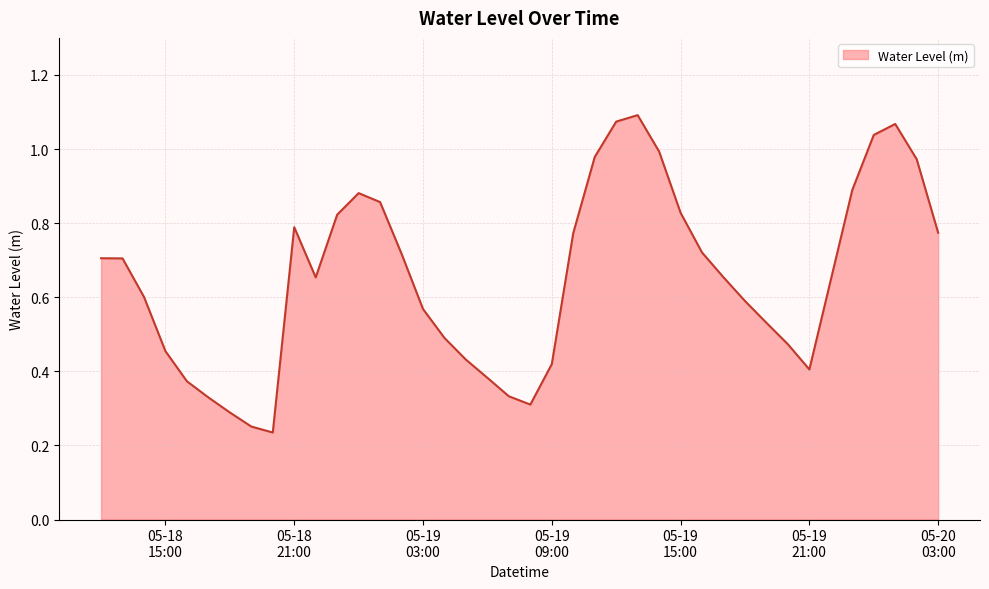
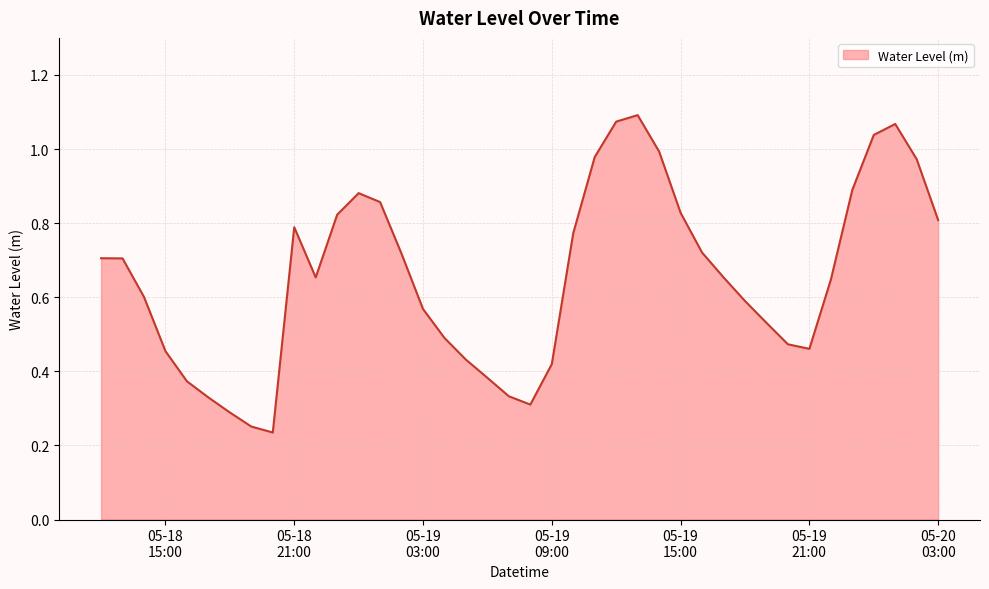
05-19 21:00: 0.41 -> 0.46
05-20 03:00: 0.77 -> 0.81
